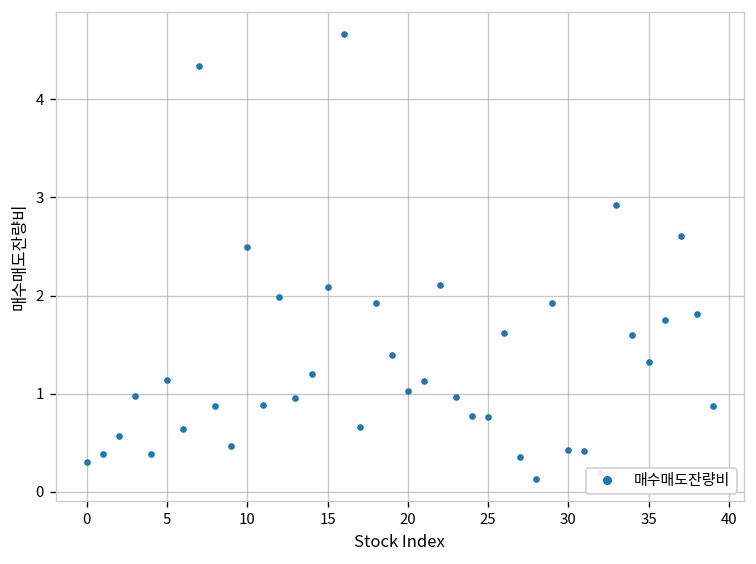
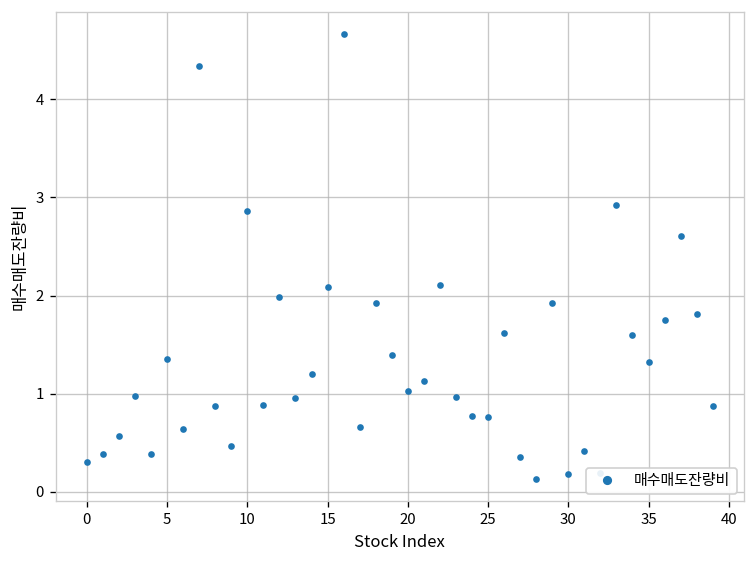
5: 1.1 -> 1.3
10: 2.5 -> 2.9
30: 0.4 -> 0.2
